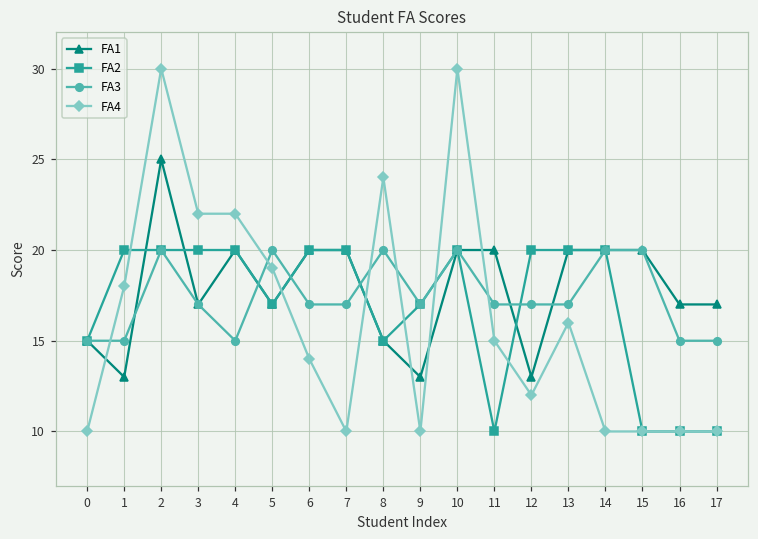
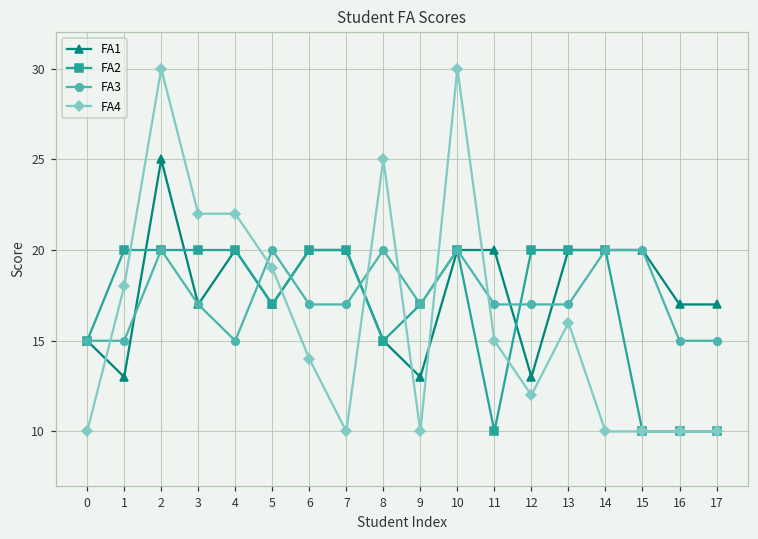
FA4, 8: 24 -> 25
